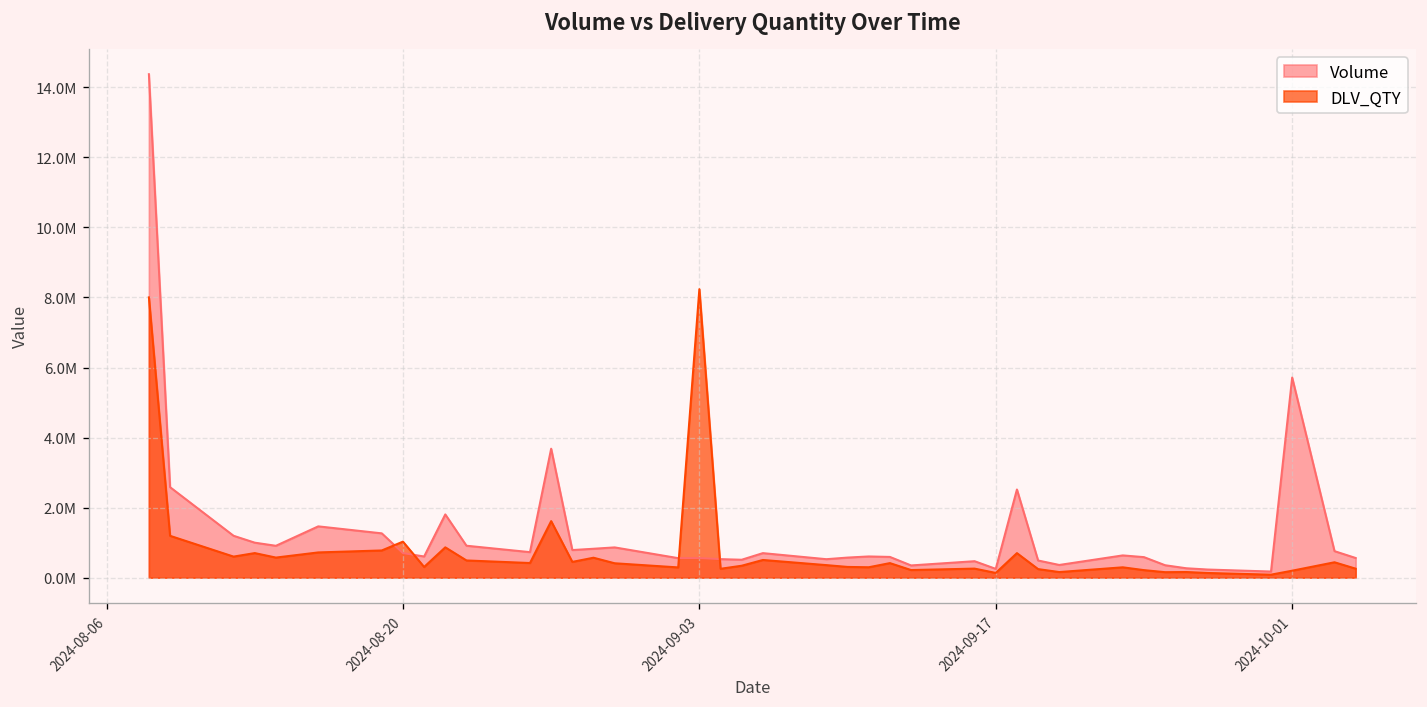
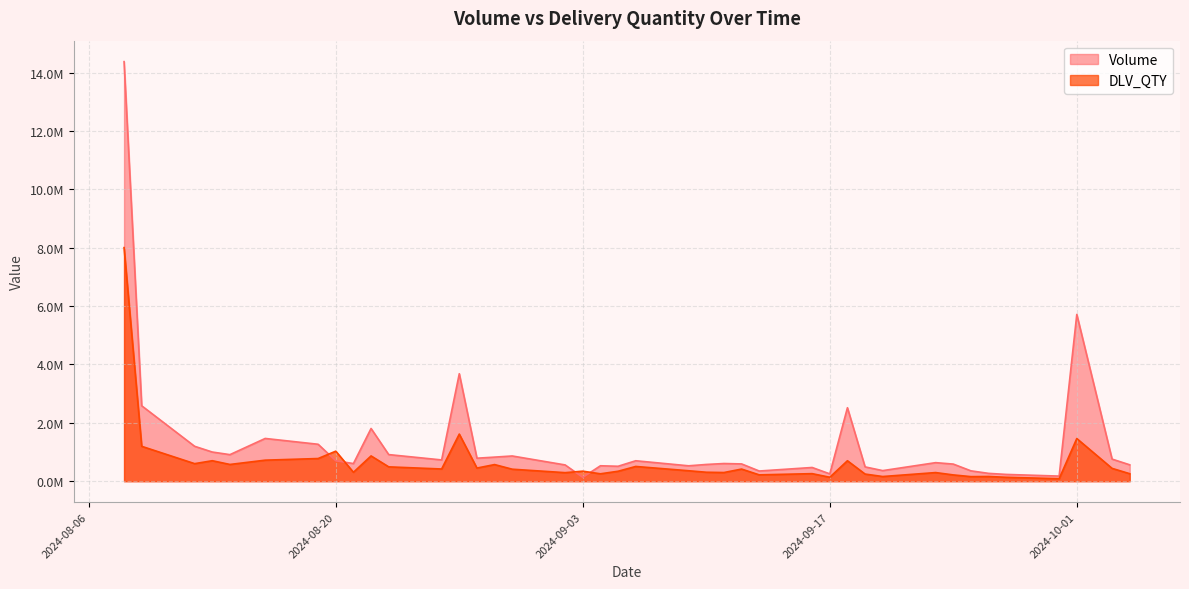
Volume, 2024-09-03: 600000 -> 100000
DLV_QTY, 2024-09-03: 8200000 -> 300000
DLV_QTY, 2024-10-01: 200000 -> 1500000
